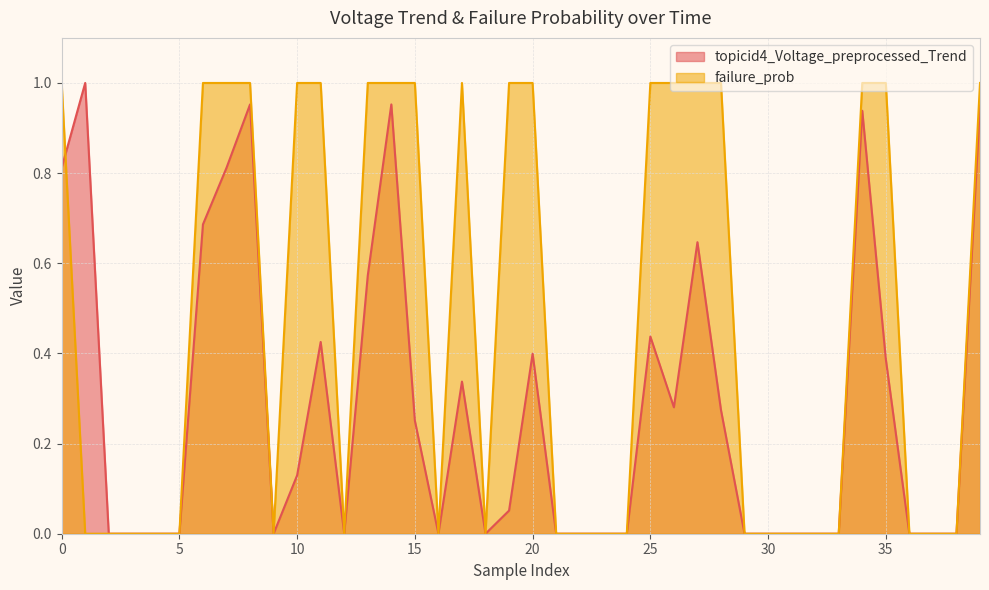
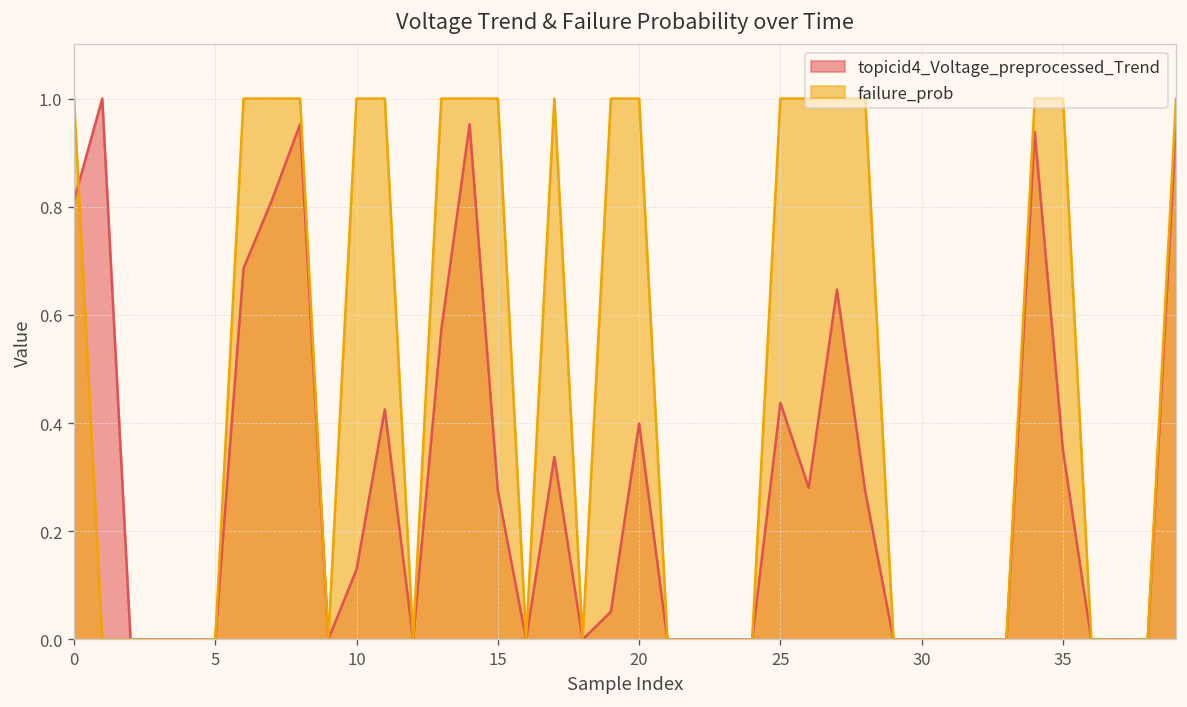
topicid4_Voltage_preprocessed_Trend, 15: 0.25 -> 0.27
topicid4_Voltage_preprocessed_Trend, 35: 0.39 -> 0.35
